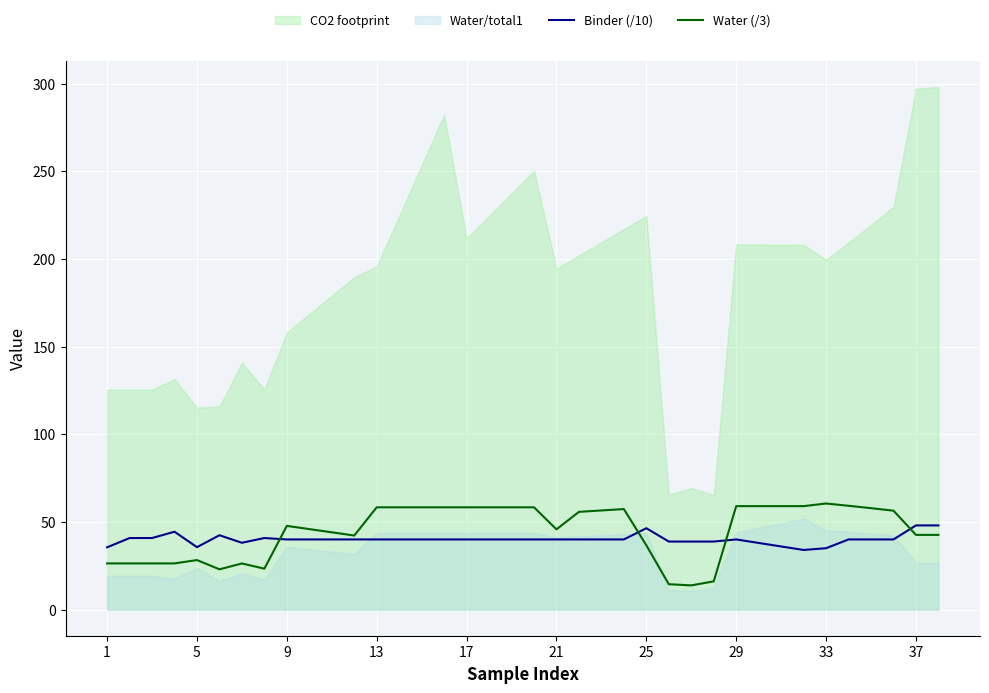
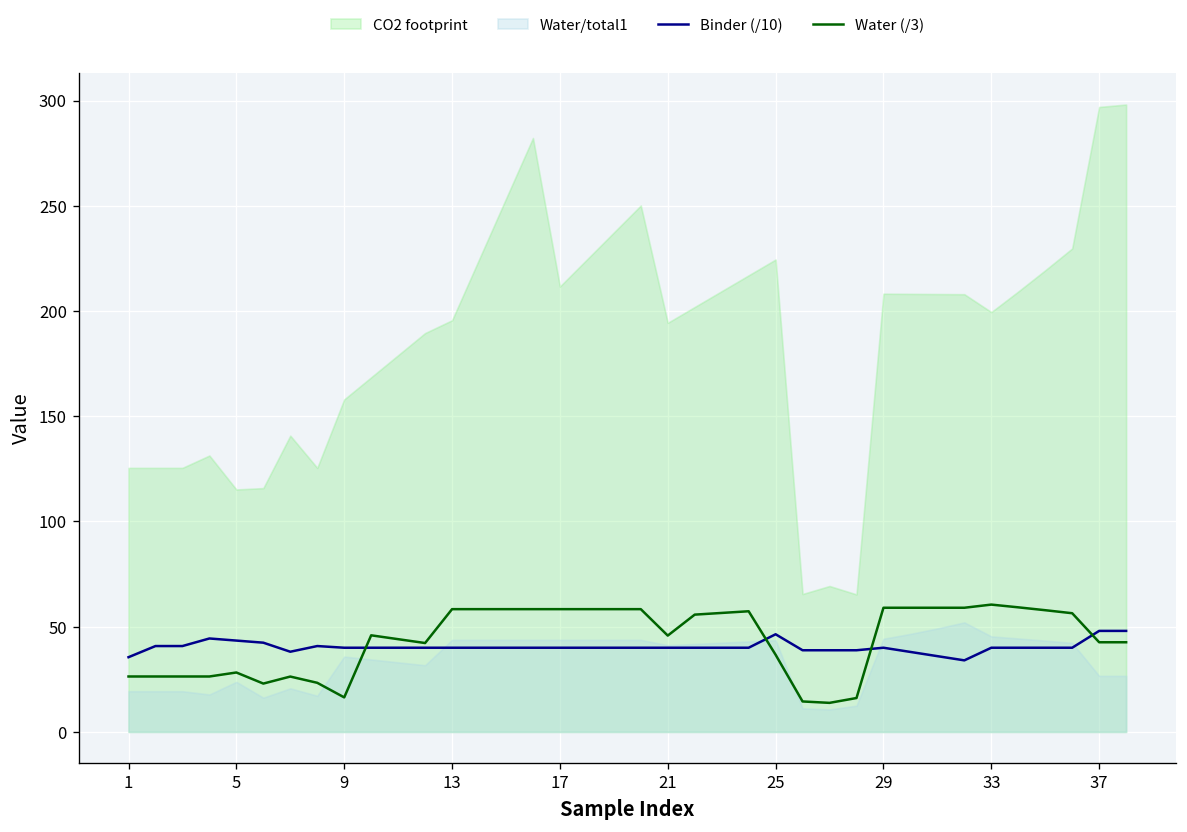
Binder (/10), 5: 36 -> 43
Water (/3), 9: 48 -> 16
Binder (/10), 33: 35 -> 40
